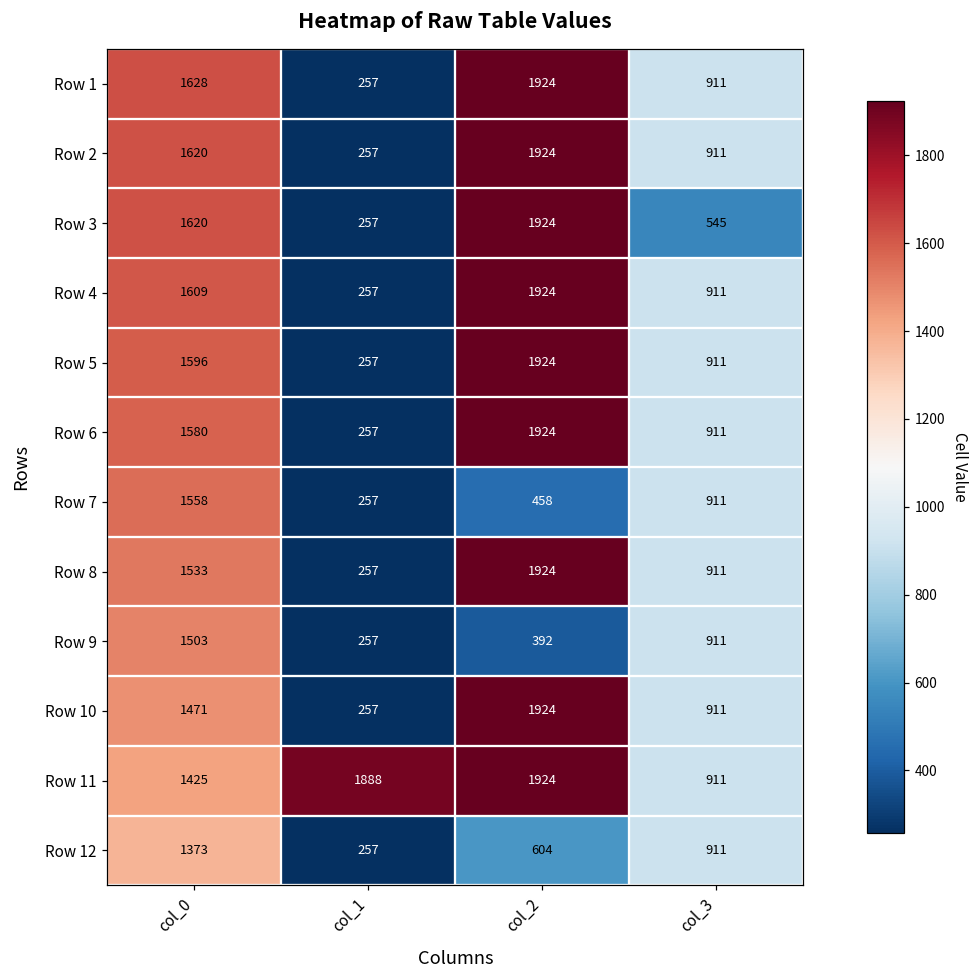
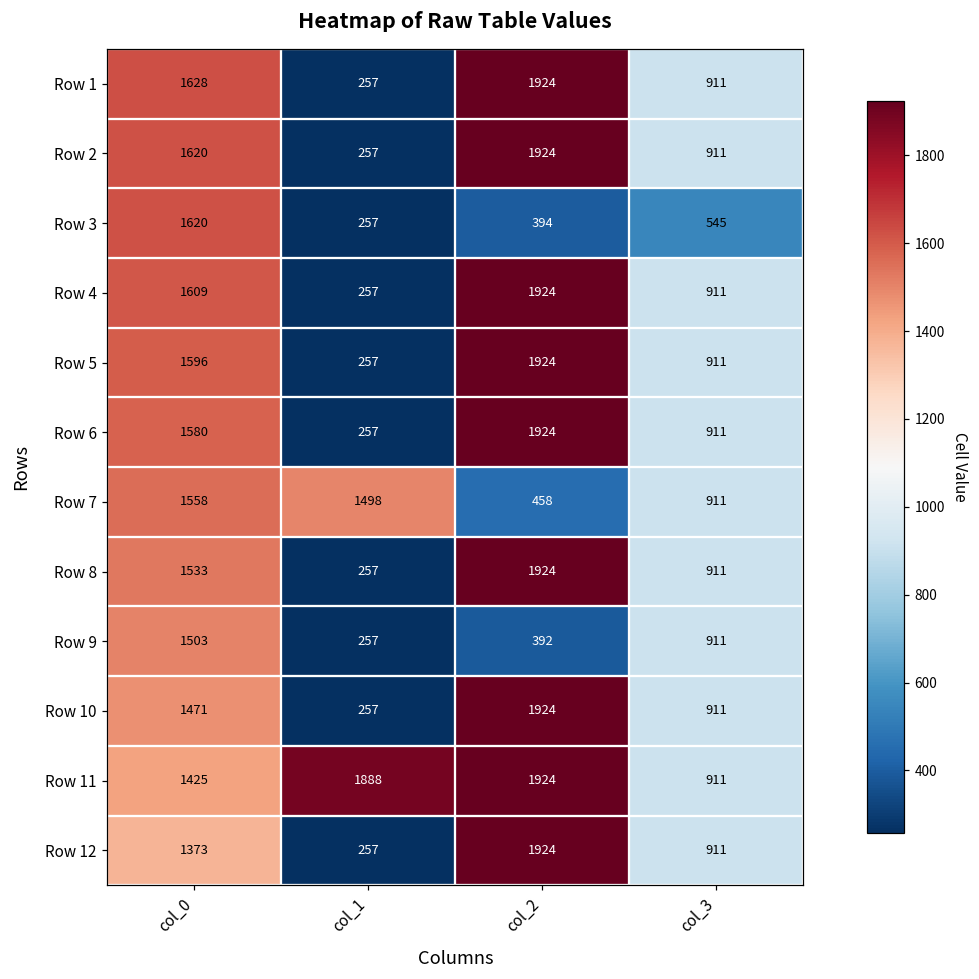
Row 3, col_2: 1924 -> 394
Row 7, col_1: 257 -> 1498
Row 12, col_2: 604 -> 1924
